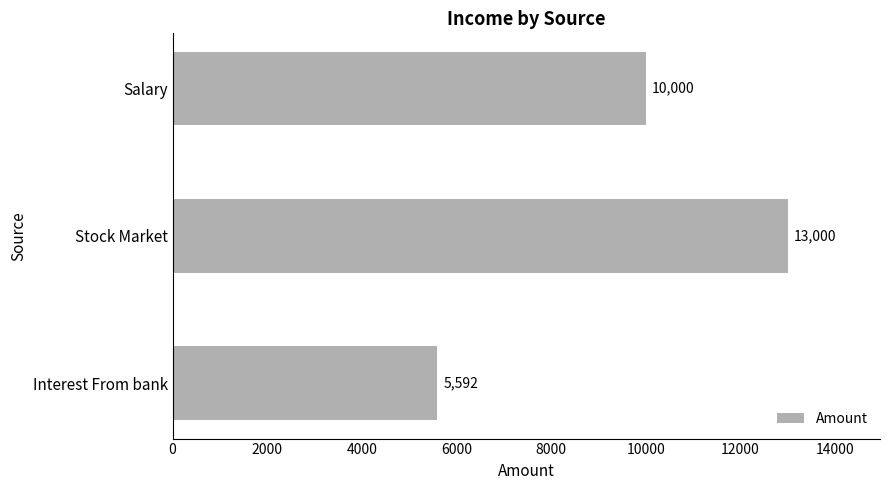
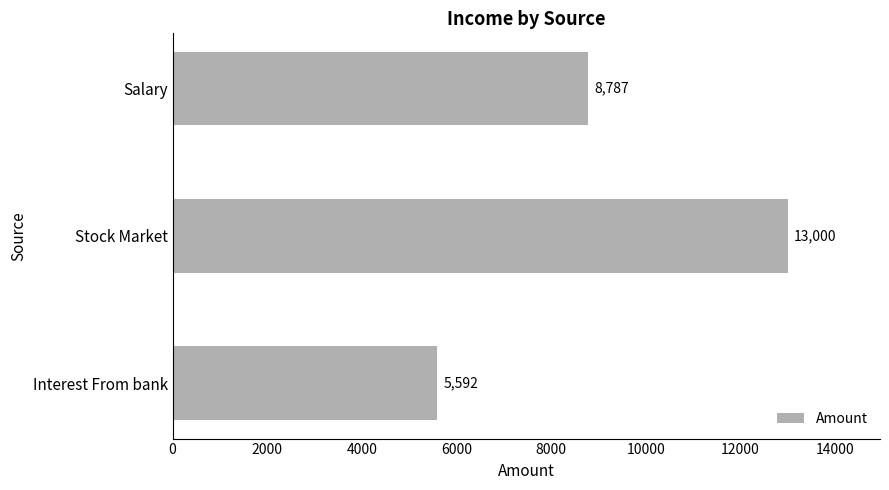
Salary: 10,000 -> 8,787
